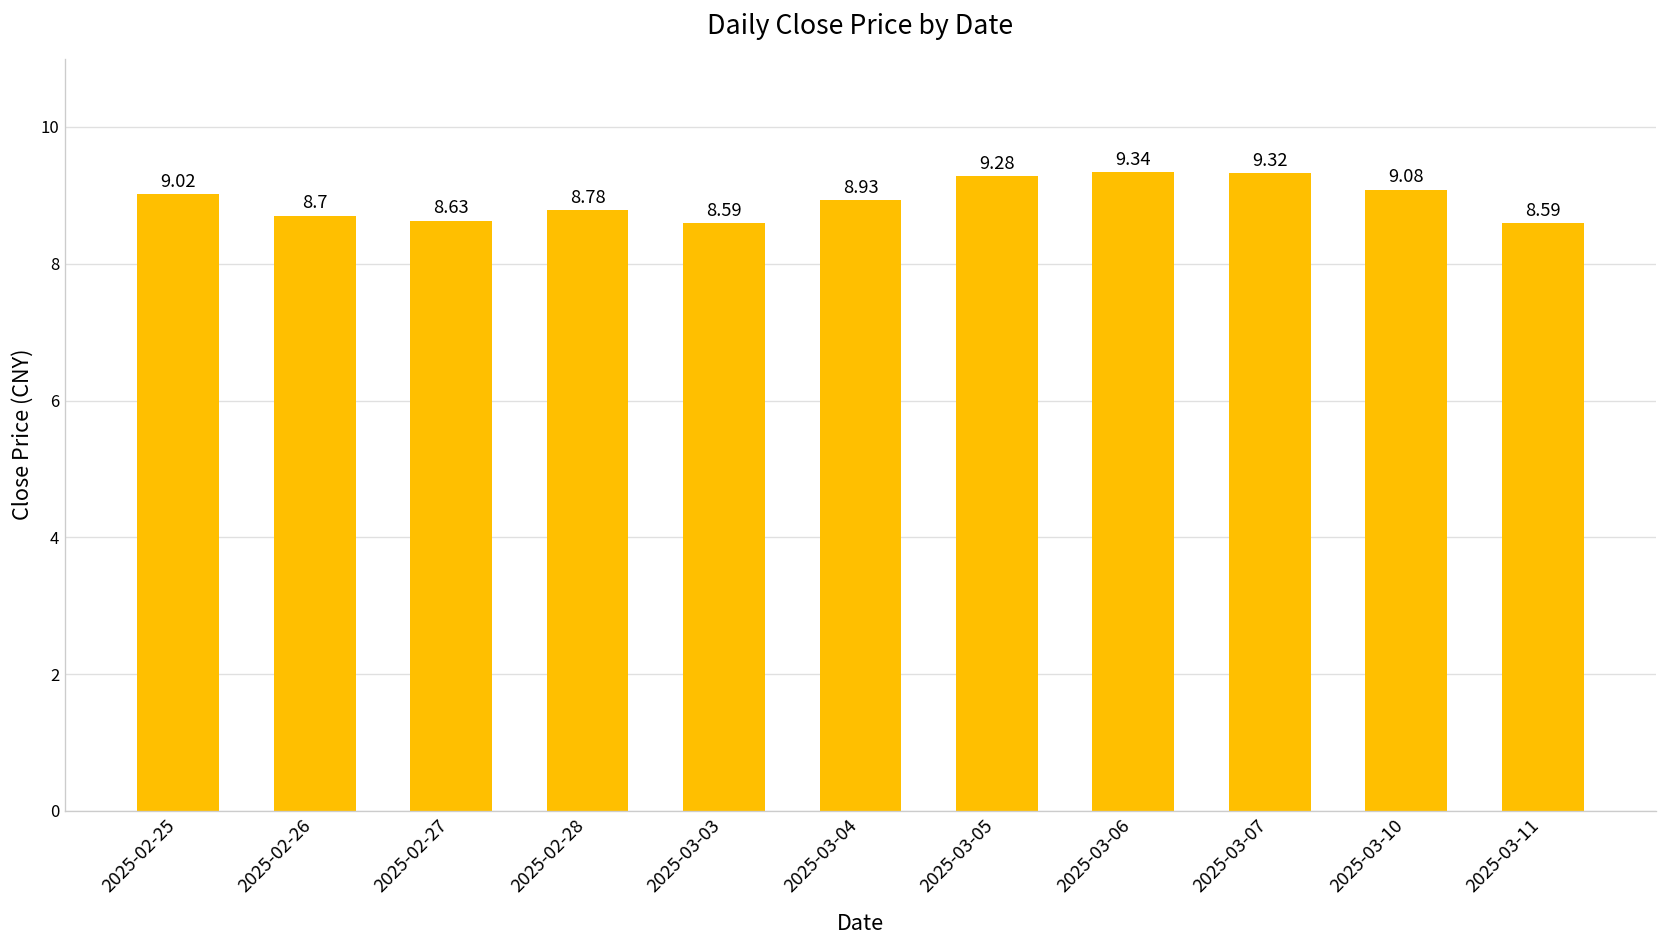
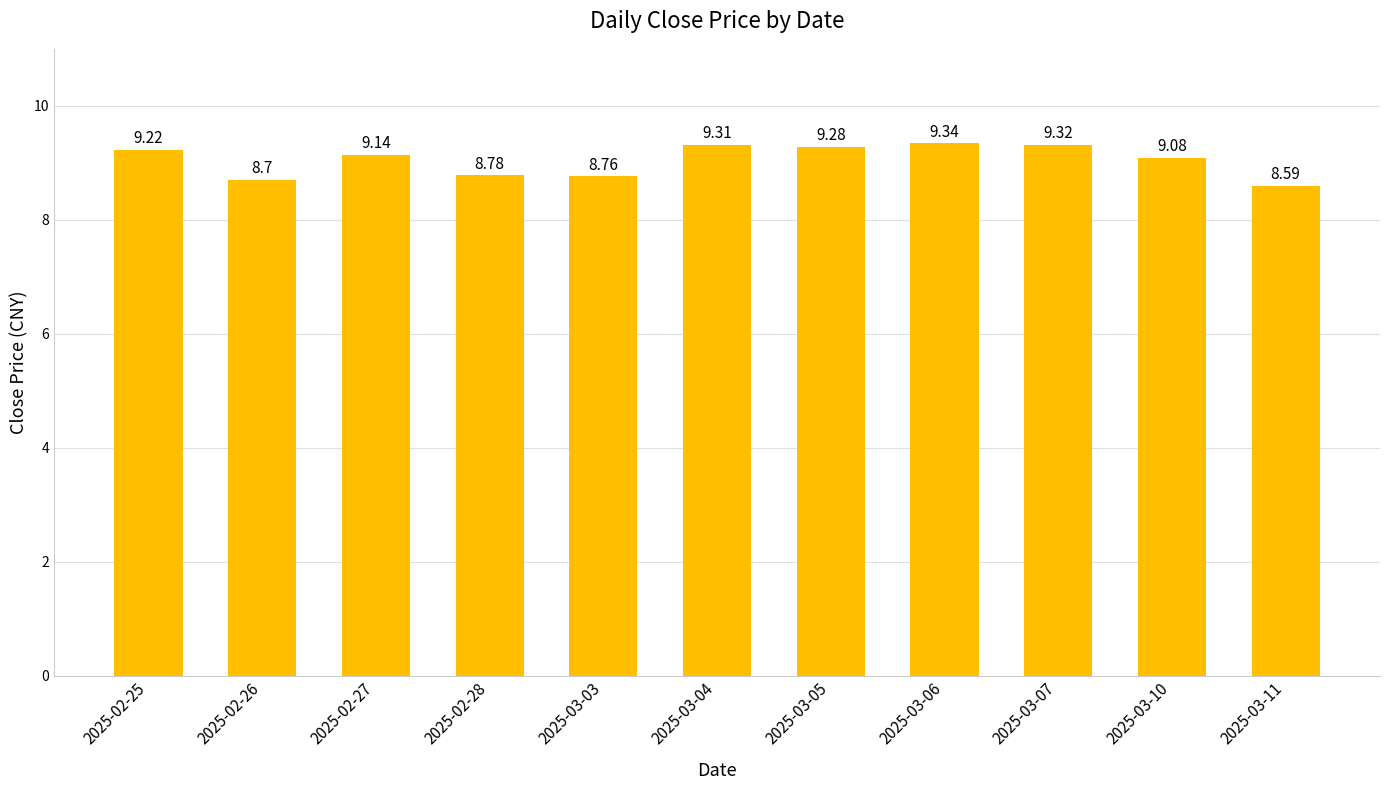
2025-02-25: 9.02 -> 9.22
2025-02-27: 8.63 -> 9.14
2025-03-03: 8.59 -> 8.76
2025-03-04: 8.93 -> 9.31
